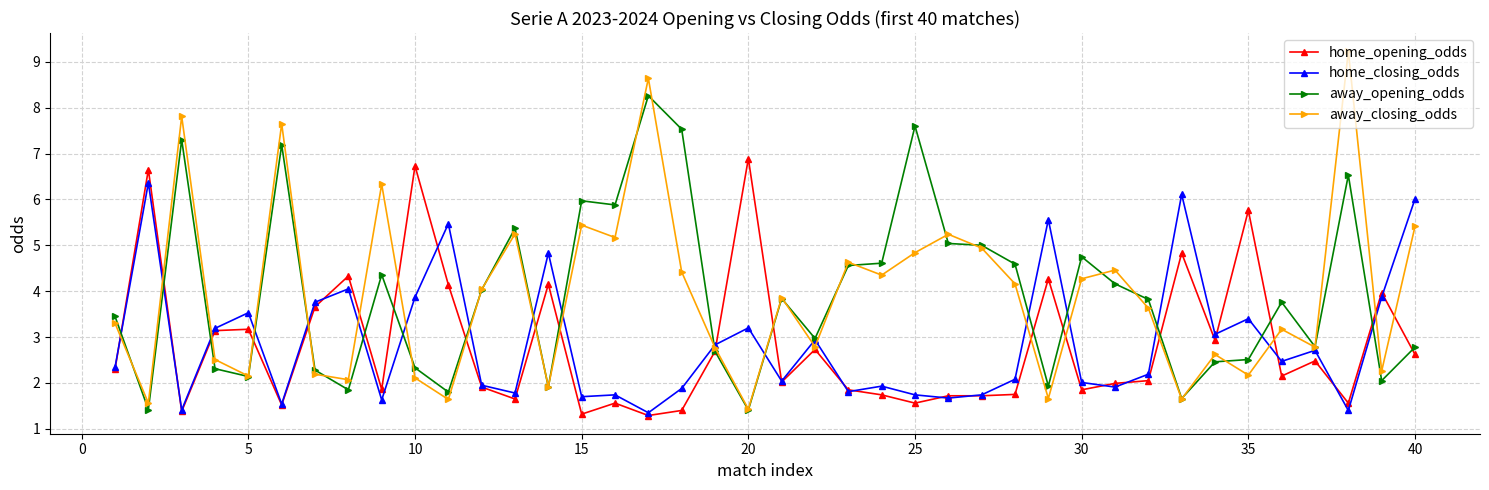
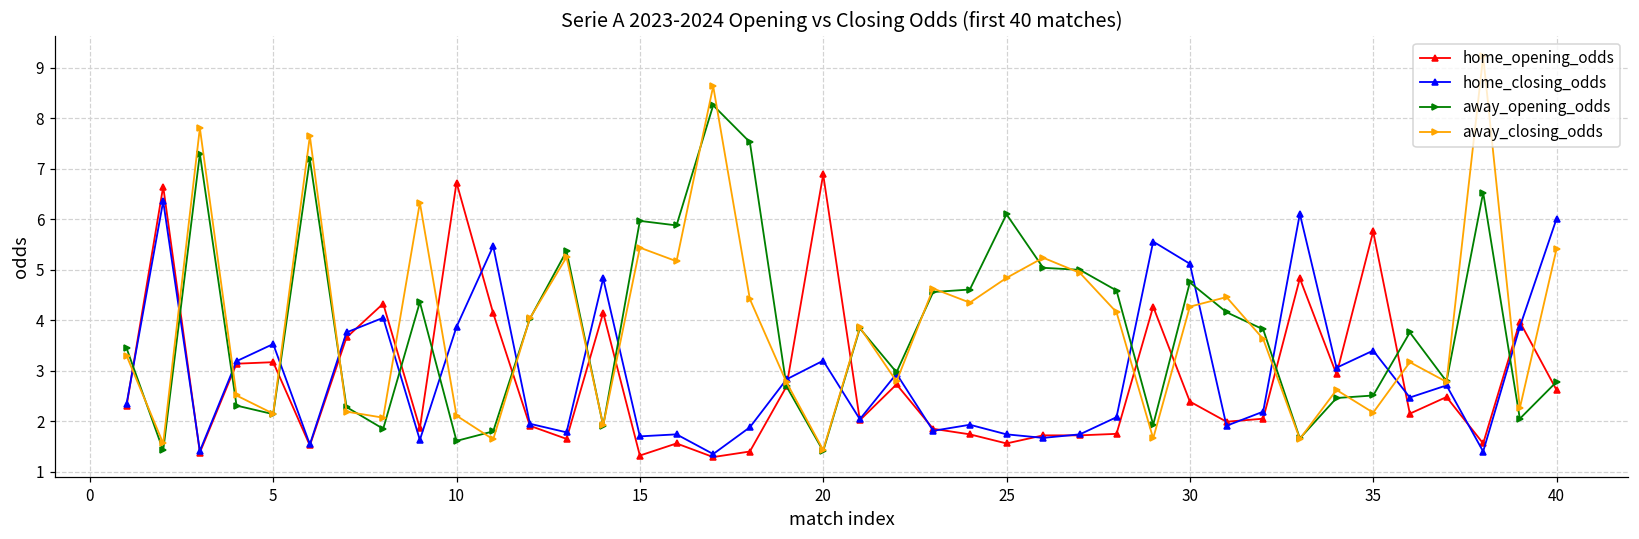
away_opening_odds, 10: 2.3 -> 1.6
away_opening_odds, 25: 7.6 -> 6.1
home_opening_odds, 30: 1.9 -> 2.4
home_closing_odds, 30: 2.0 -> 5.1
